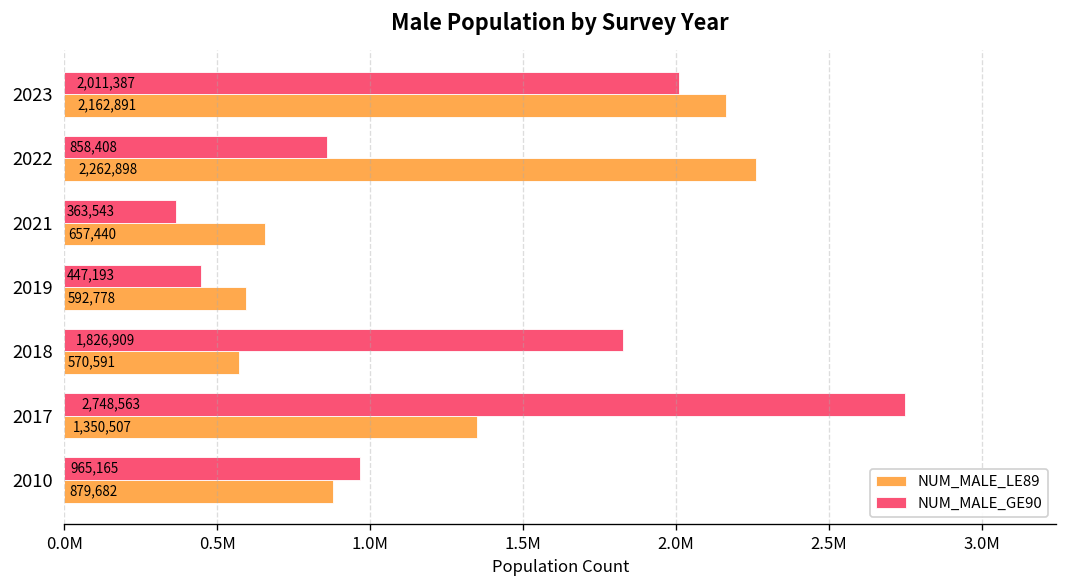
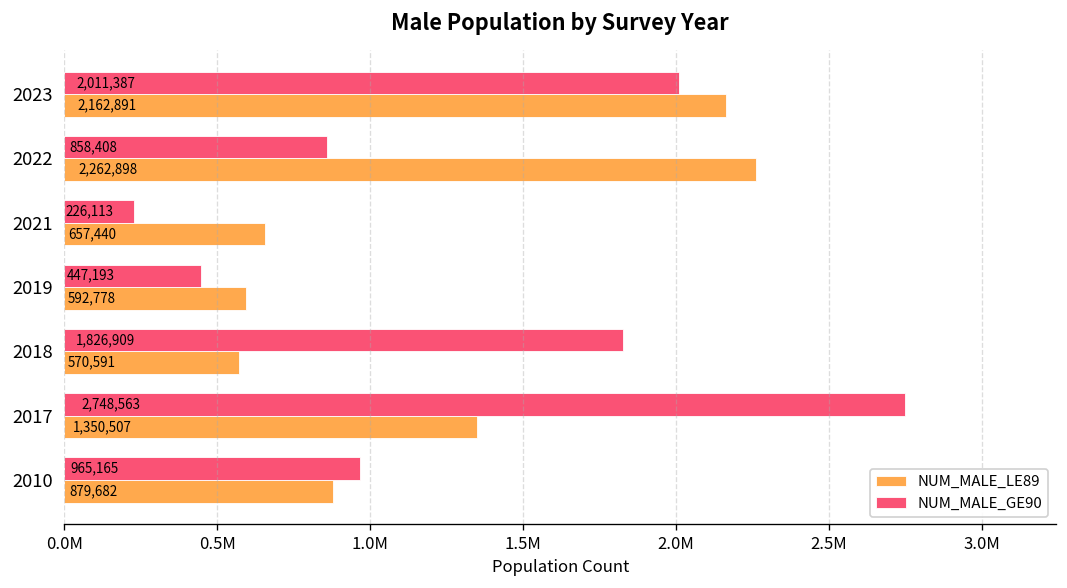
NUM_MALE_GE90, 2021: 363,543 -> 226,113
